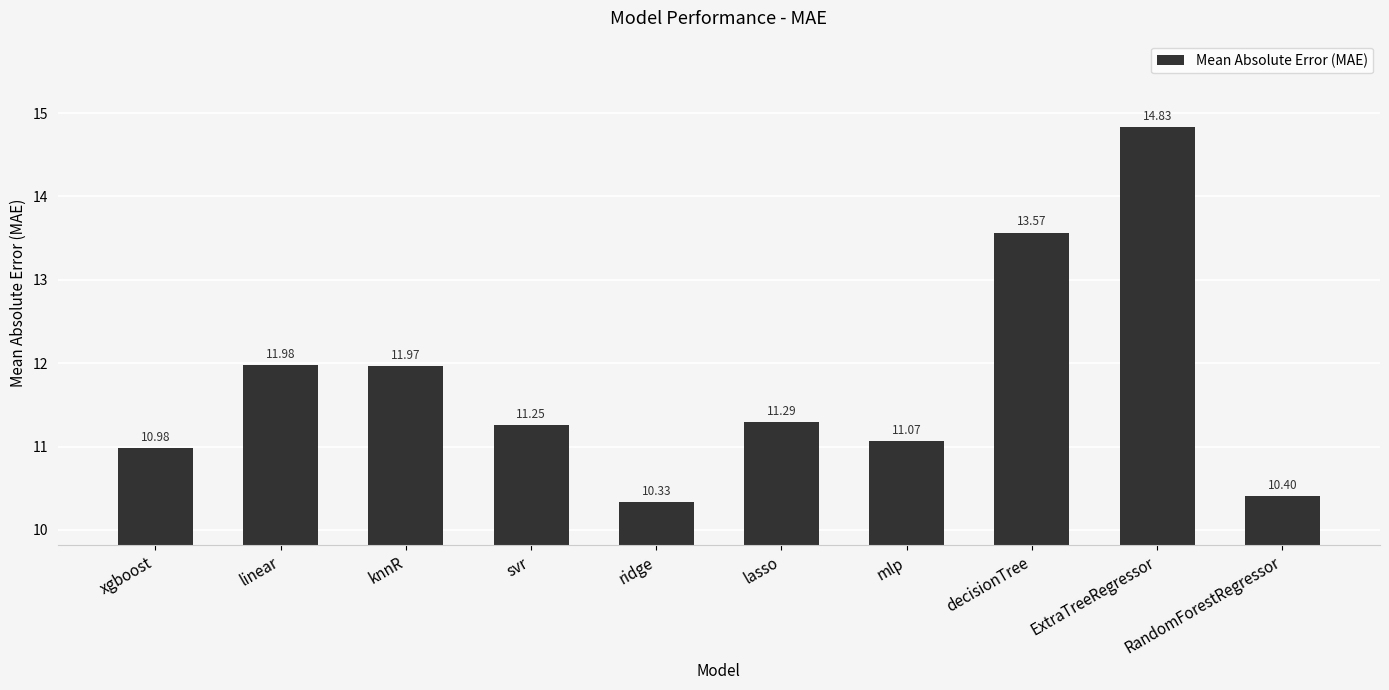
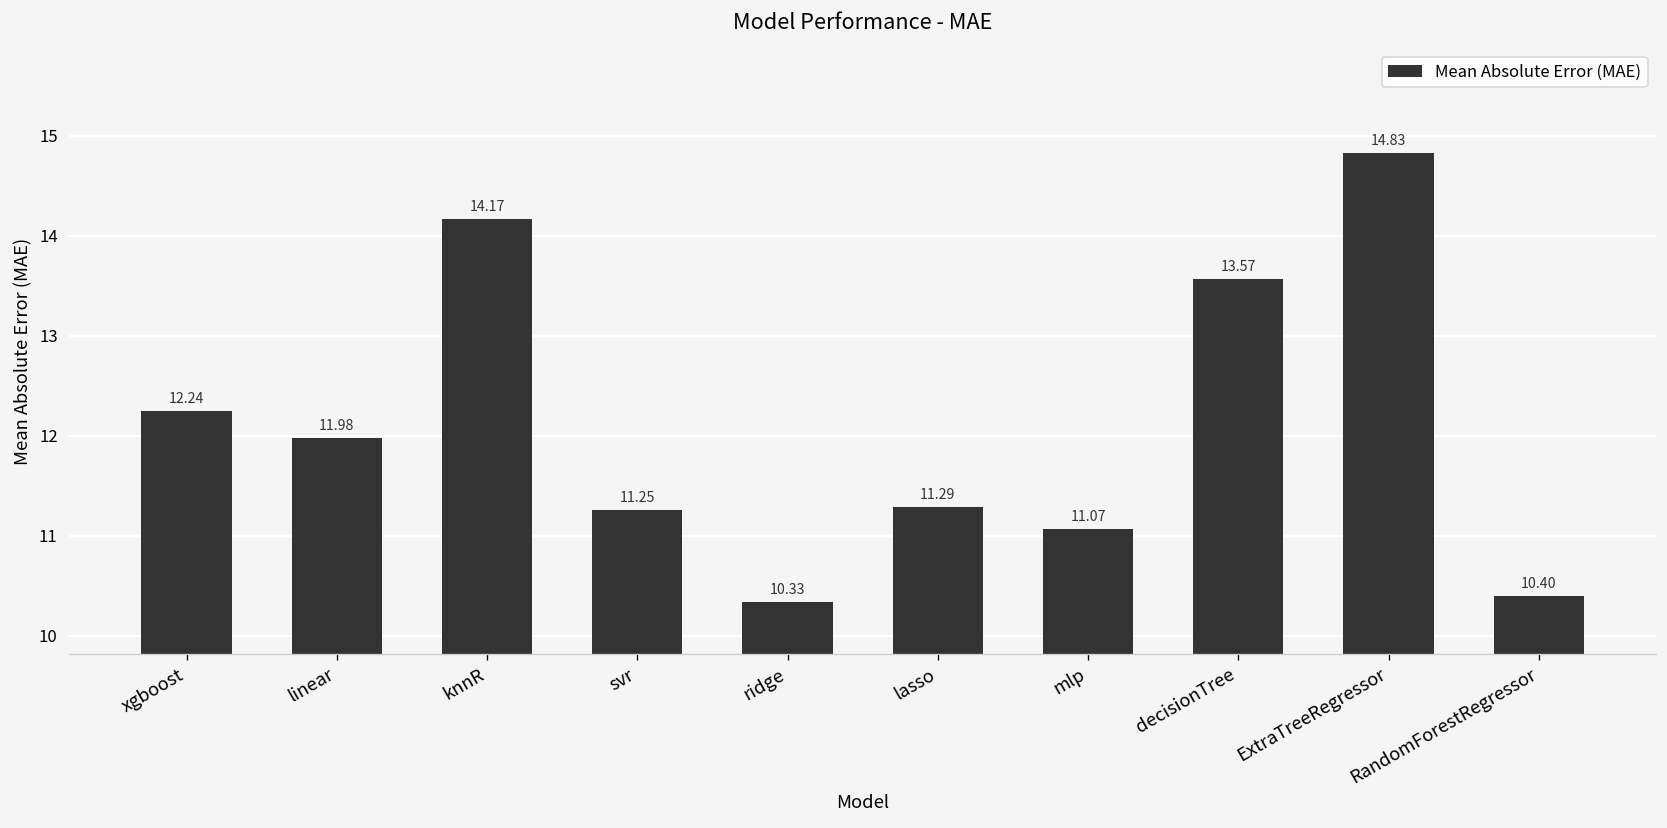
xgboost: 10.98 -> 12.24
knnR: 11.97 -> 14.17
